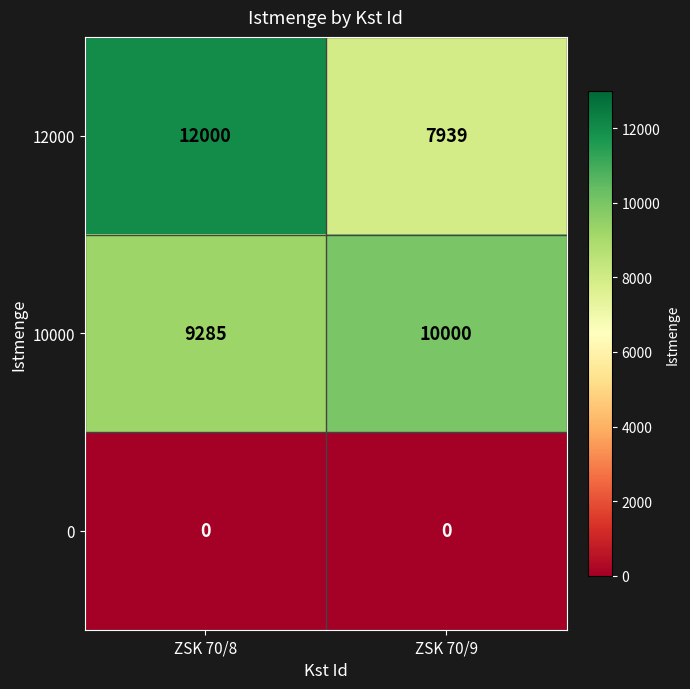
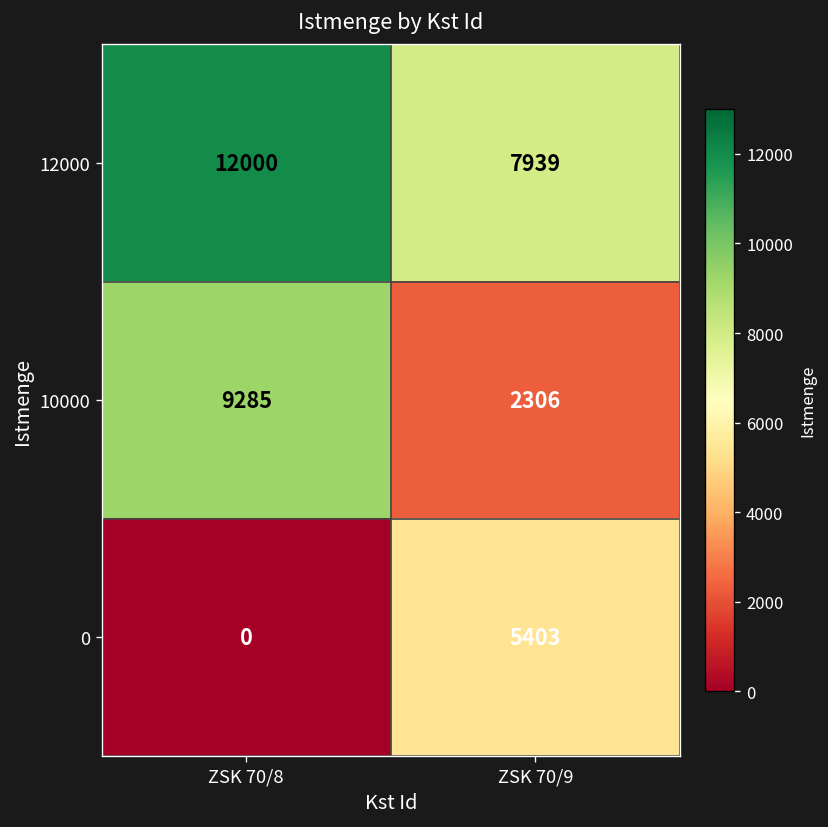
10000, ZSK 70/9: 10000 -> 2306
0, ZSK 70/9: 0 -> 5403
